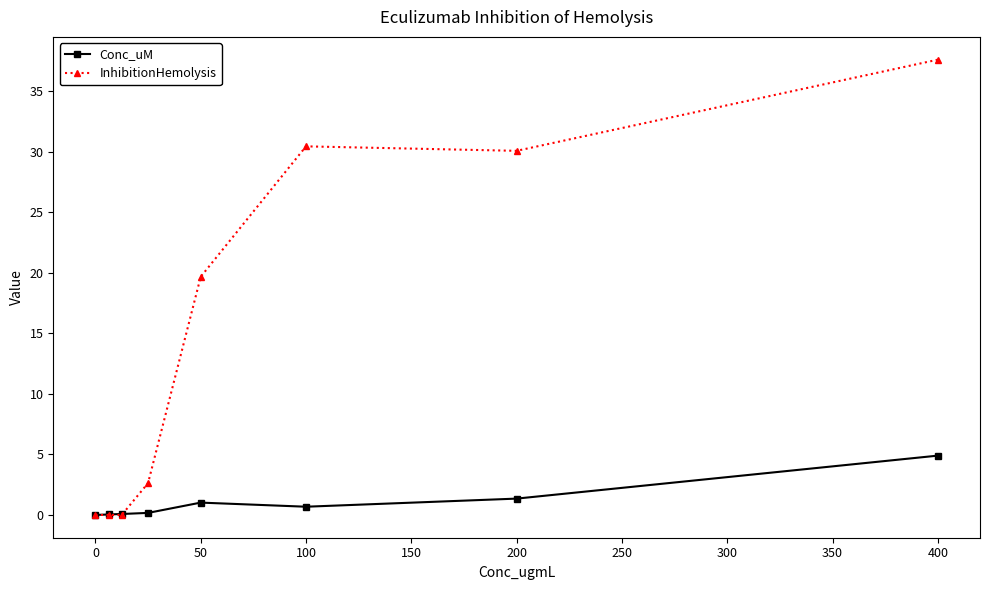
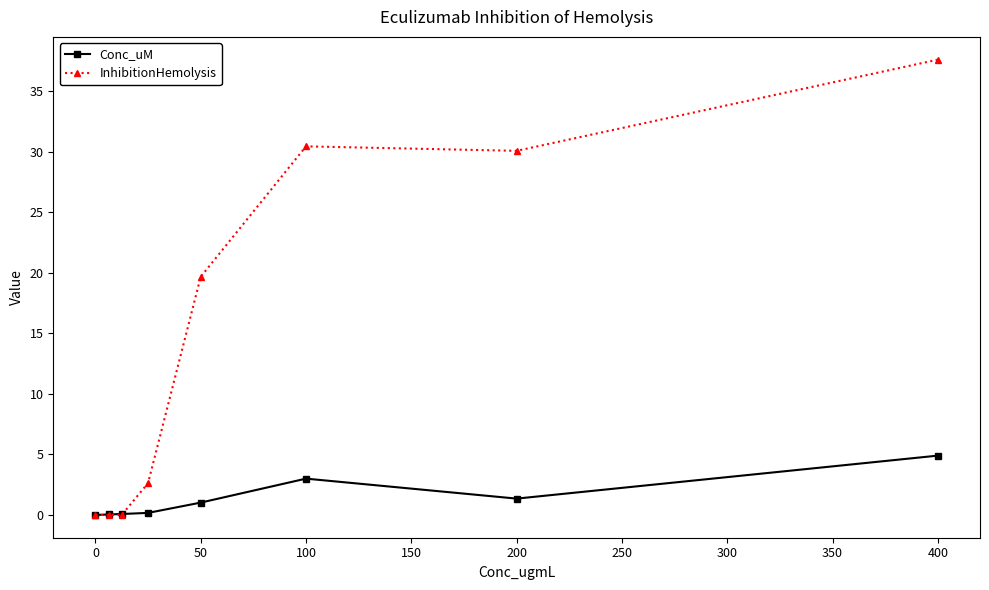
Conc_uM, 100: 0.7 -> 3.0
